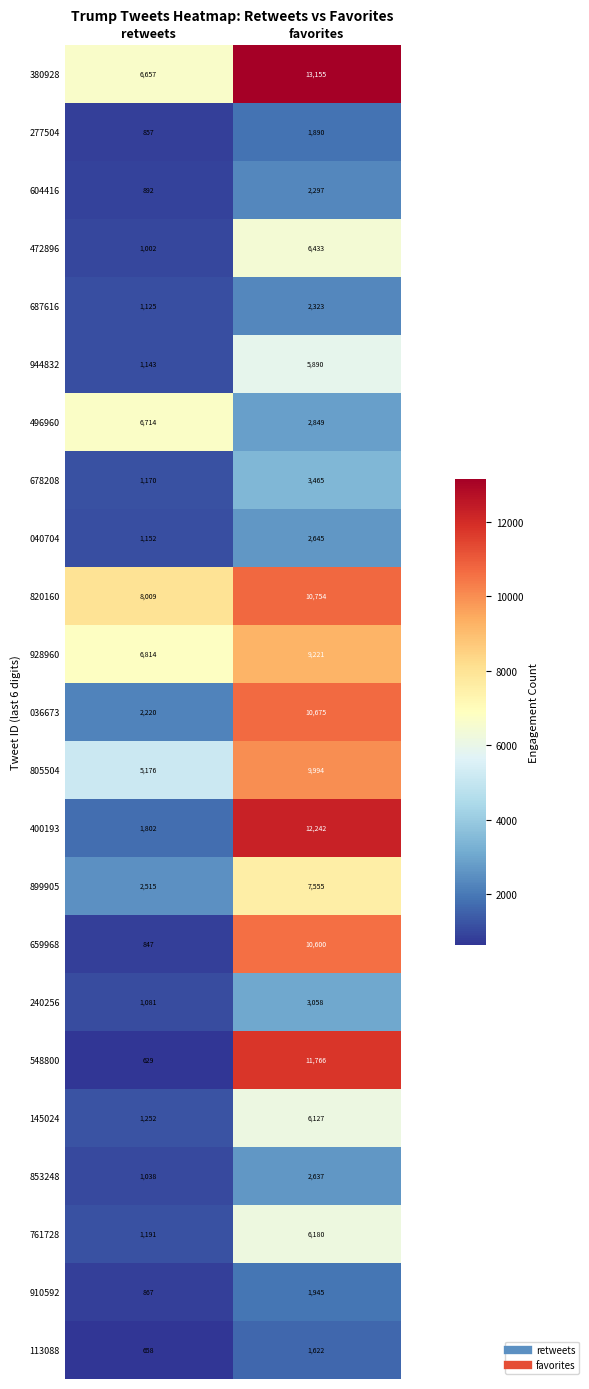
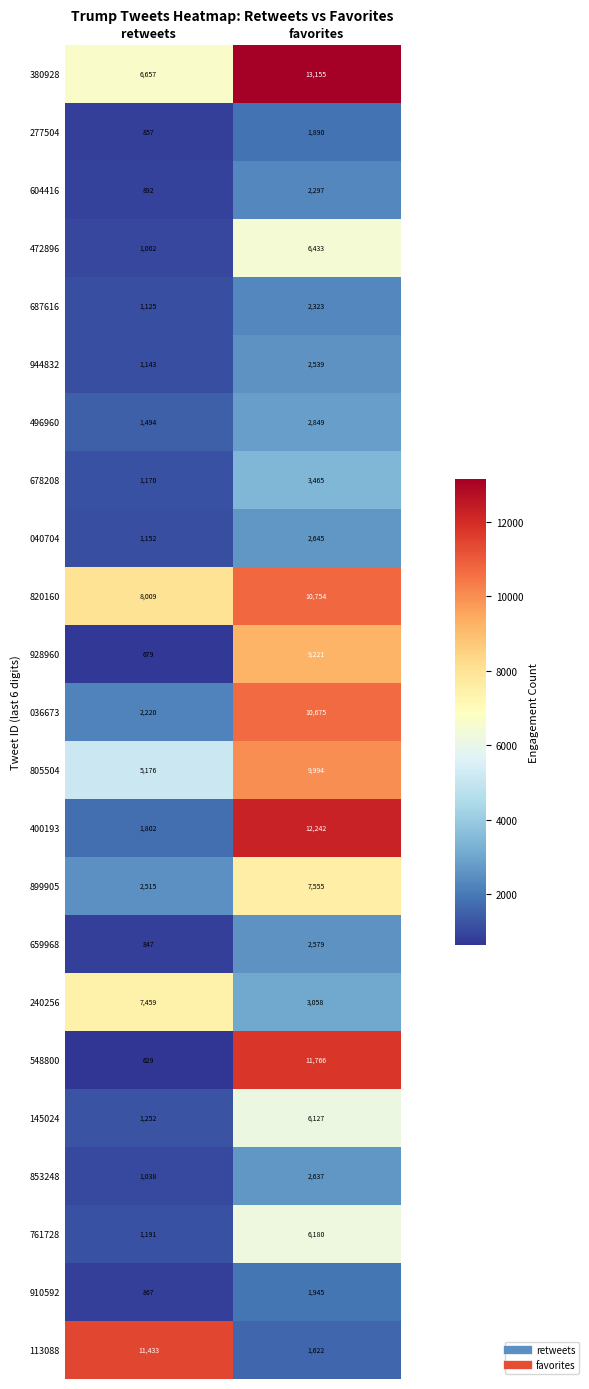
944832, favorites: 5,890 -> 2,539
496960, retweets: 6,714 -> 1,494
928960, retweets: 6,814 -> 679
659968, favorites: 10,600 -> 2,579
240256, retweets: 1,081 -> 7,459
113088, retweets: 658 -> 11,433
